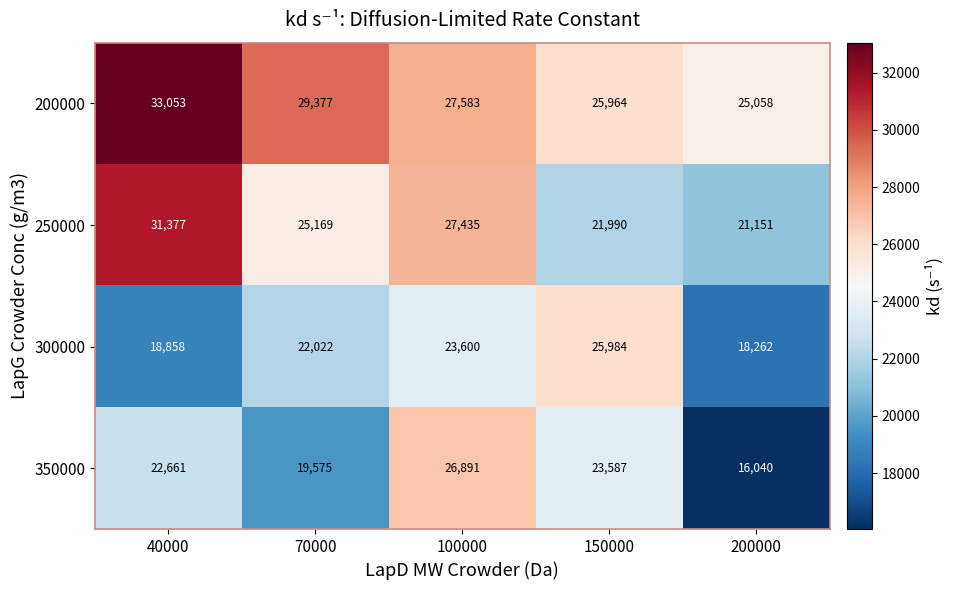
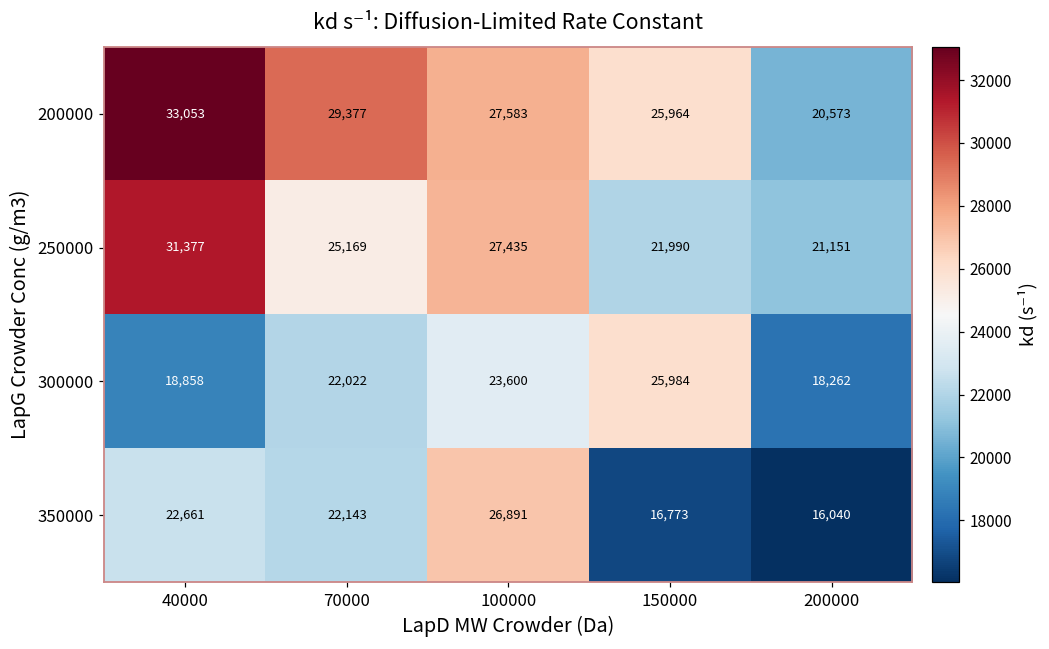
200000, 200000: 25,058 -> 20,573
350000, 70000: 19,575 -> 22,143
350000, 150000: 23,587 -> 16,773
